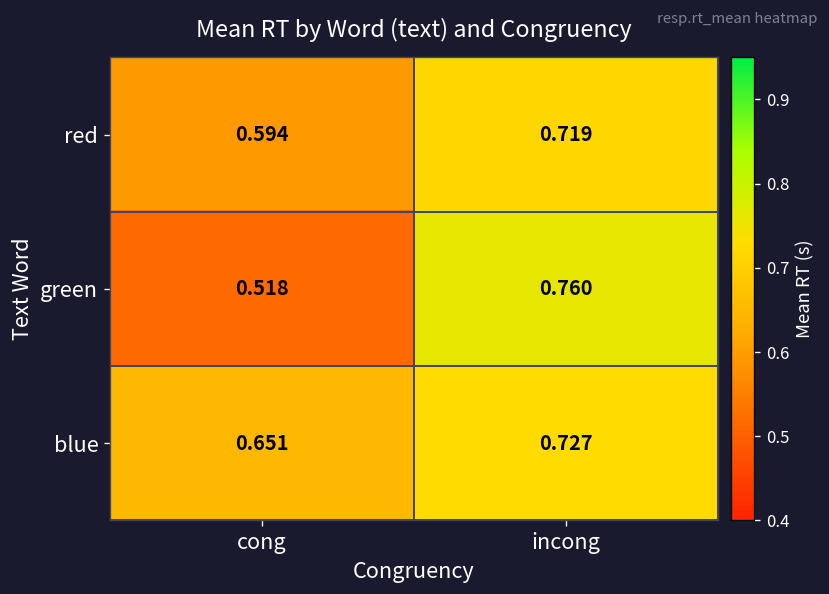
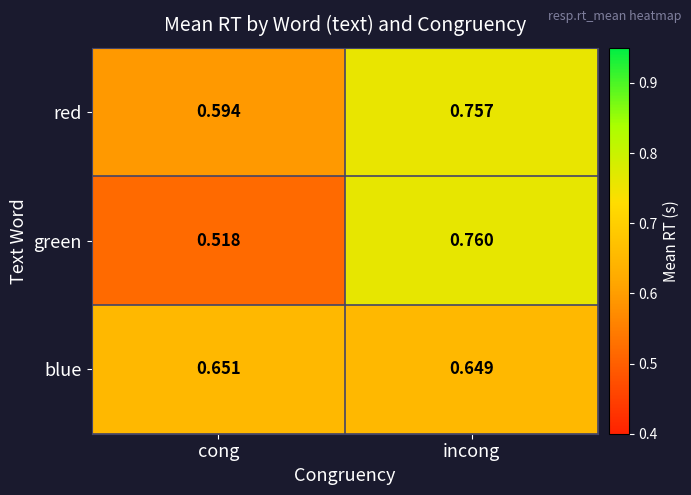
red, incong: 0.719 -> 0.757
blue, incong: 0.727 -> 0.649
